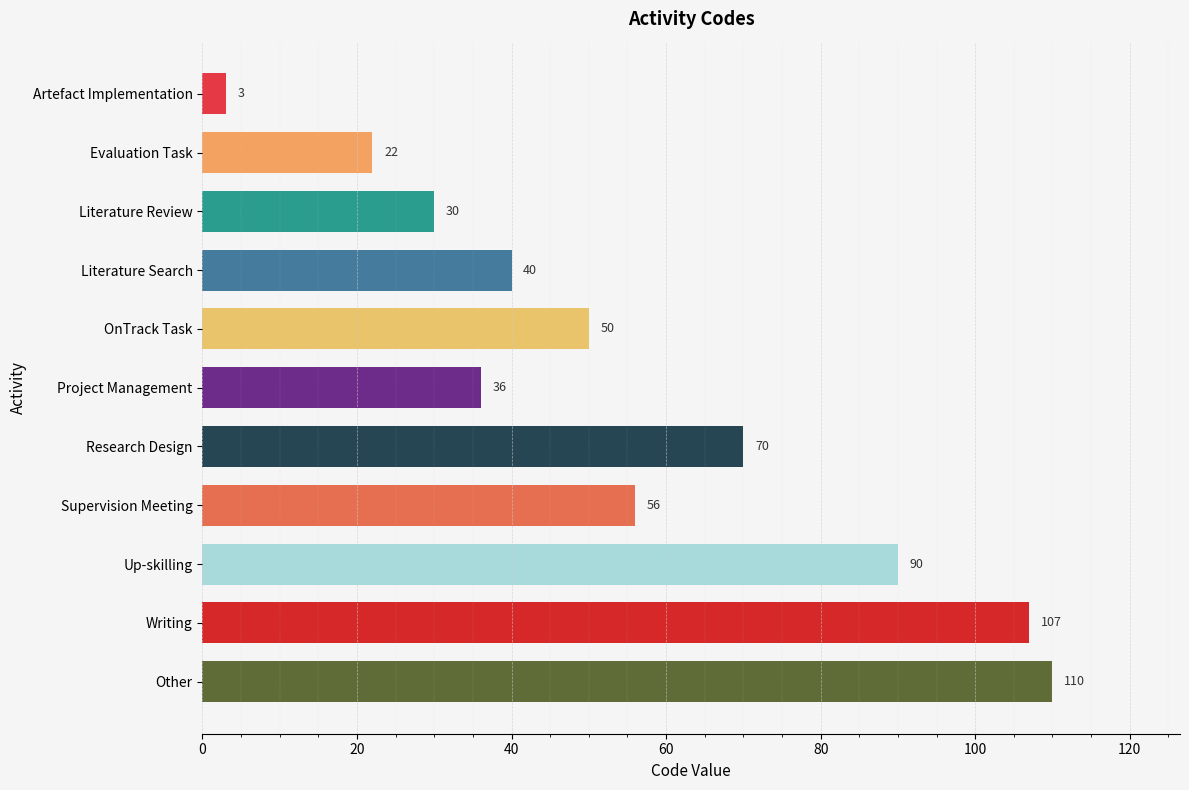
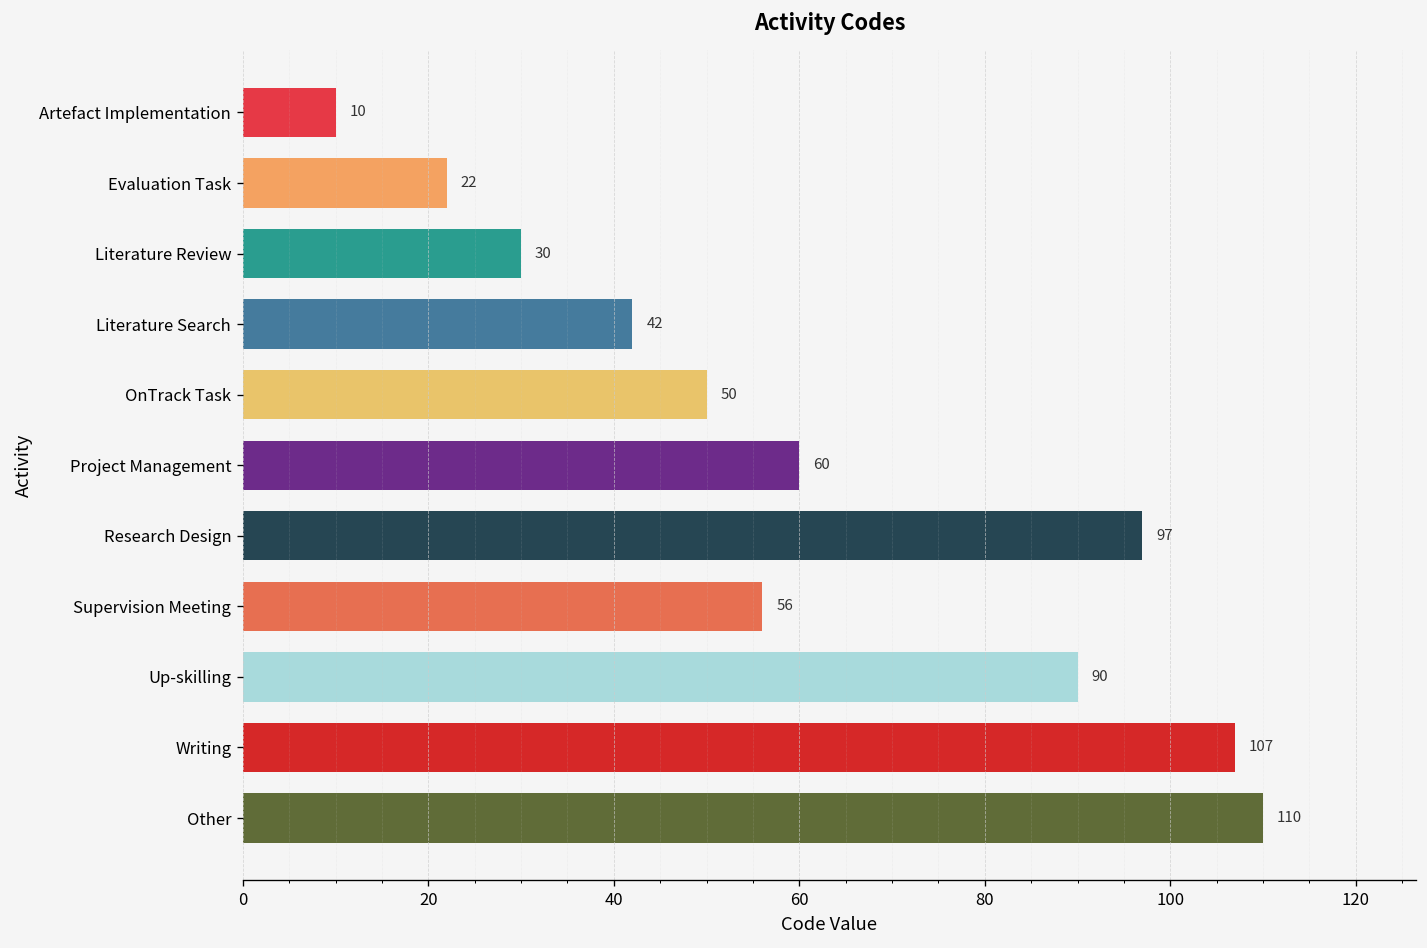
Artefact Implementation: 3 -> 10
Literature Search: 40 -> 42
Project Management: 36 -> 60
Research Design: 70 -> 97
